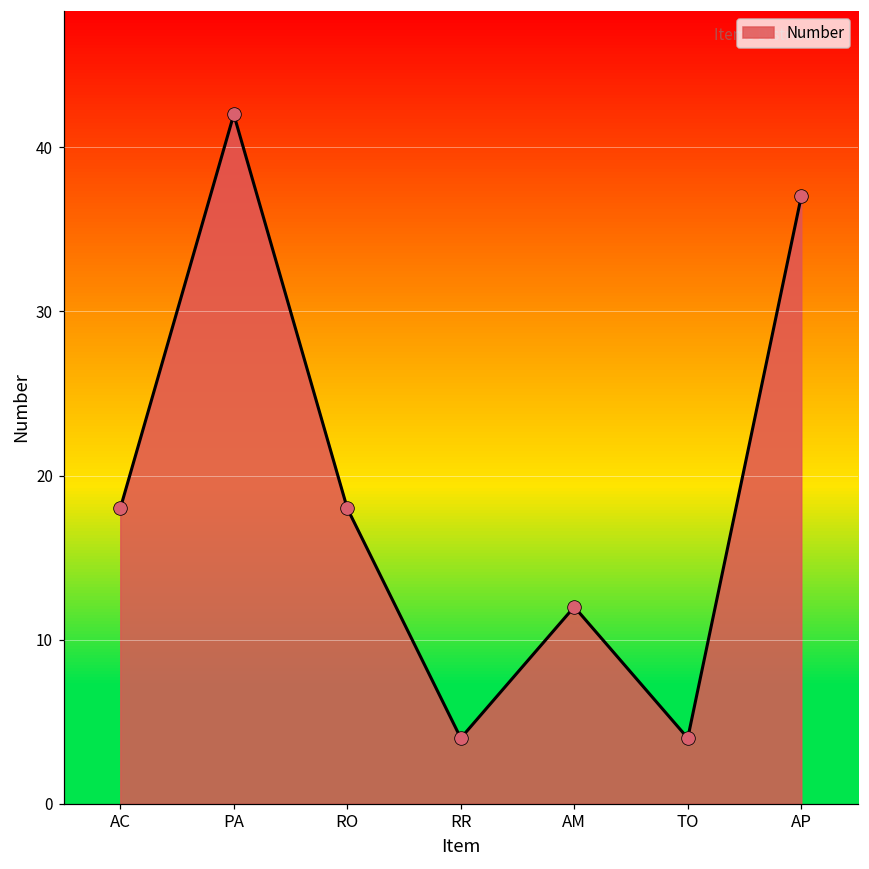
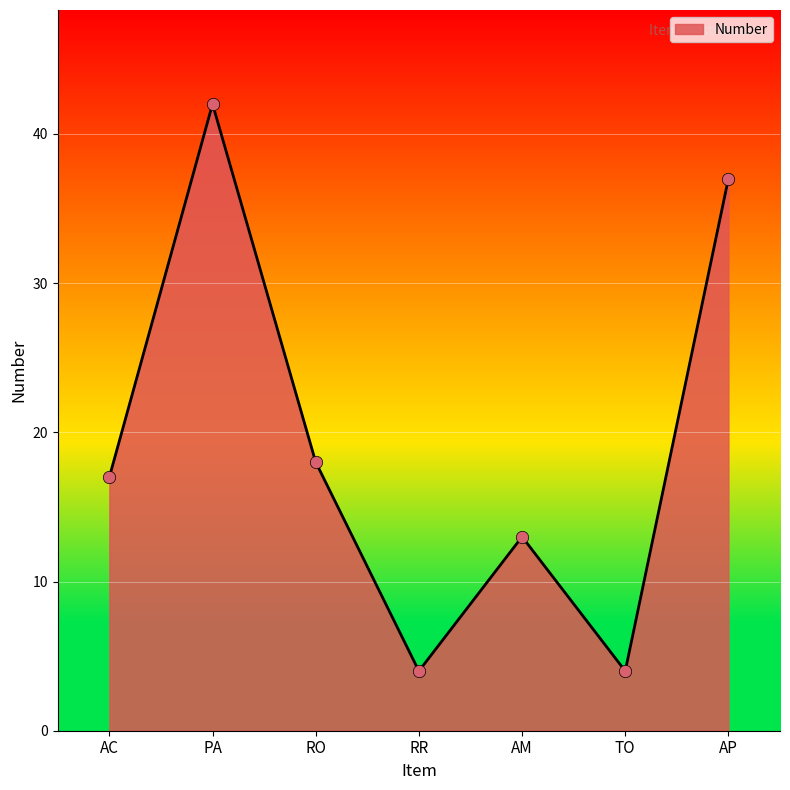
AC: 18 -> 17
AM: 12 -> 13
